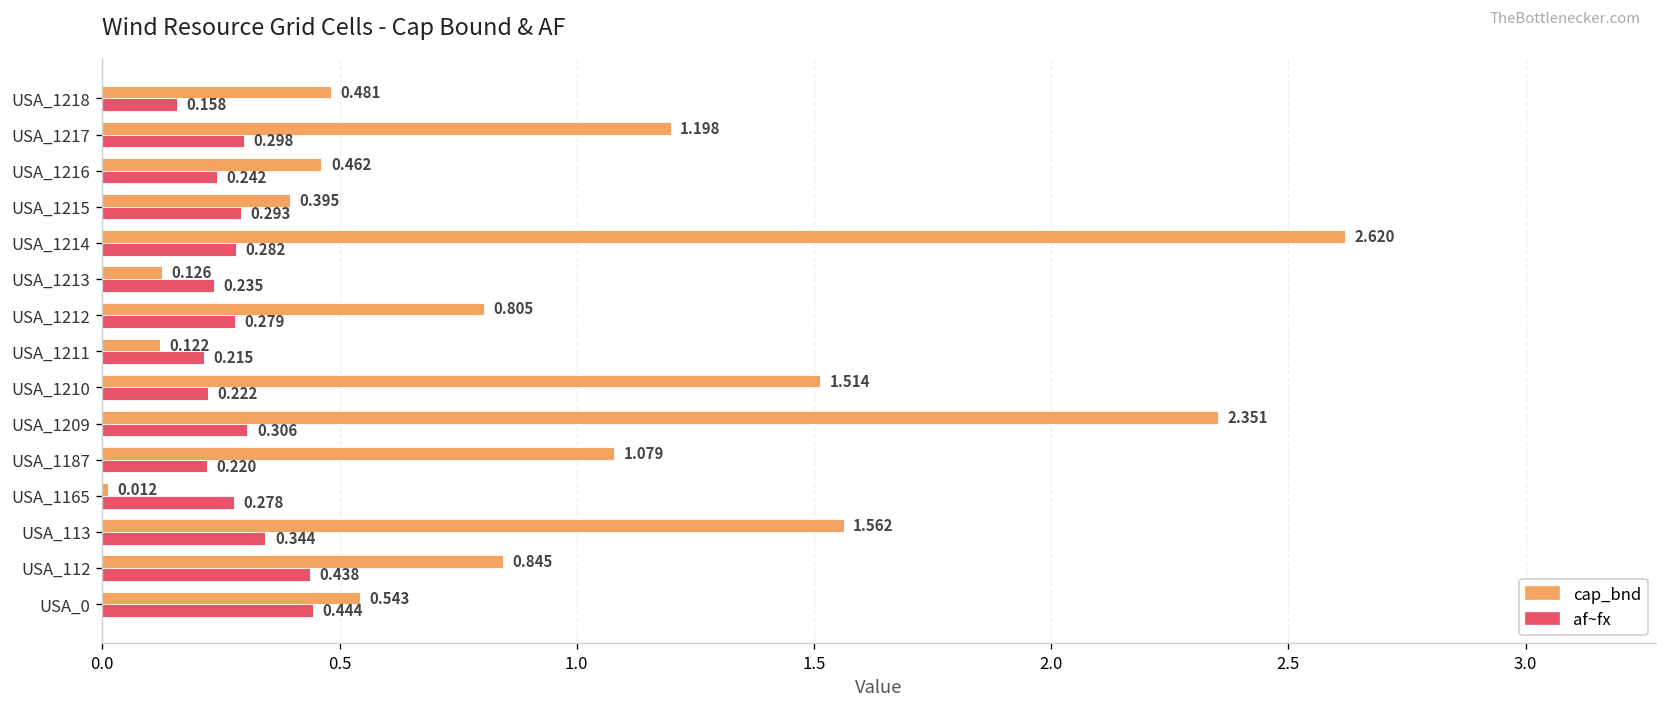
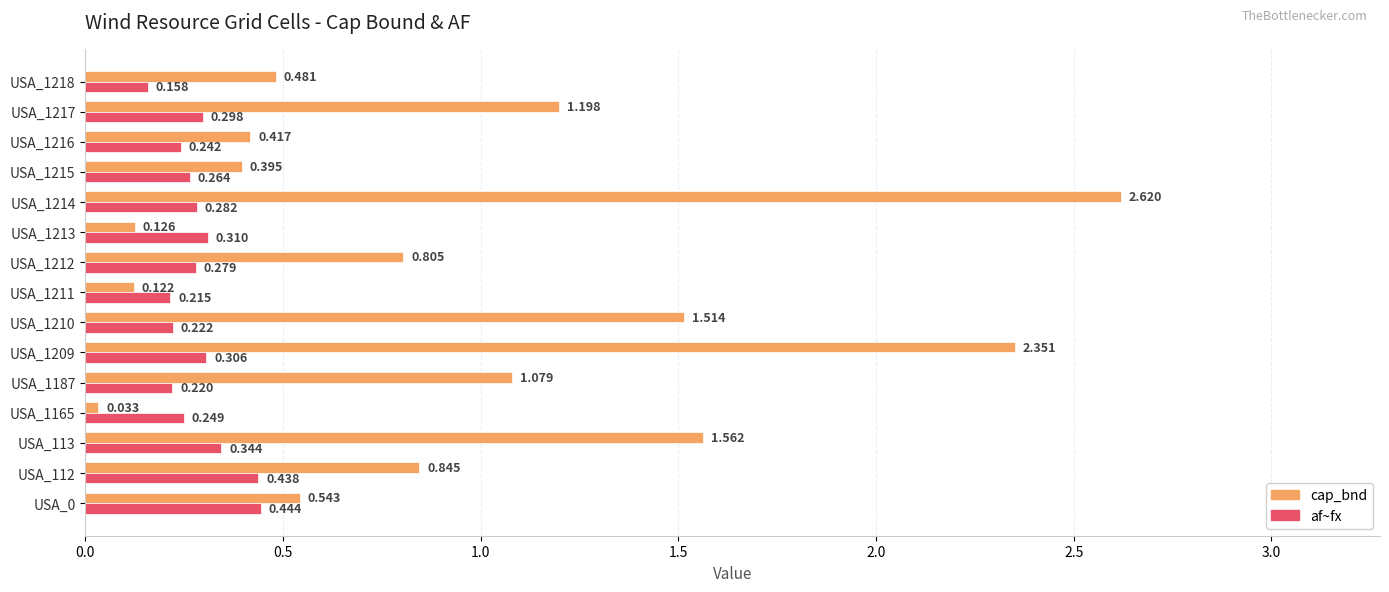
cap_bnd, USA_1216: 0.462 -> 0.417
af~fx, USA_1215: 0.293 -> 0.264
af~fx, USA_1213: 0.235 -> 0.310
cap_bnd, USA_1165: 0.012 -> 0.033
af~fx, USA_1165: 0.278 -> 0.249
